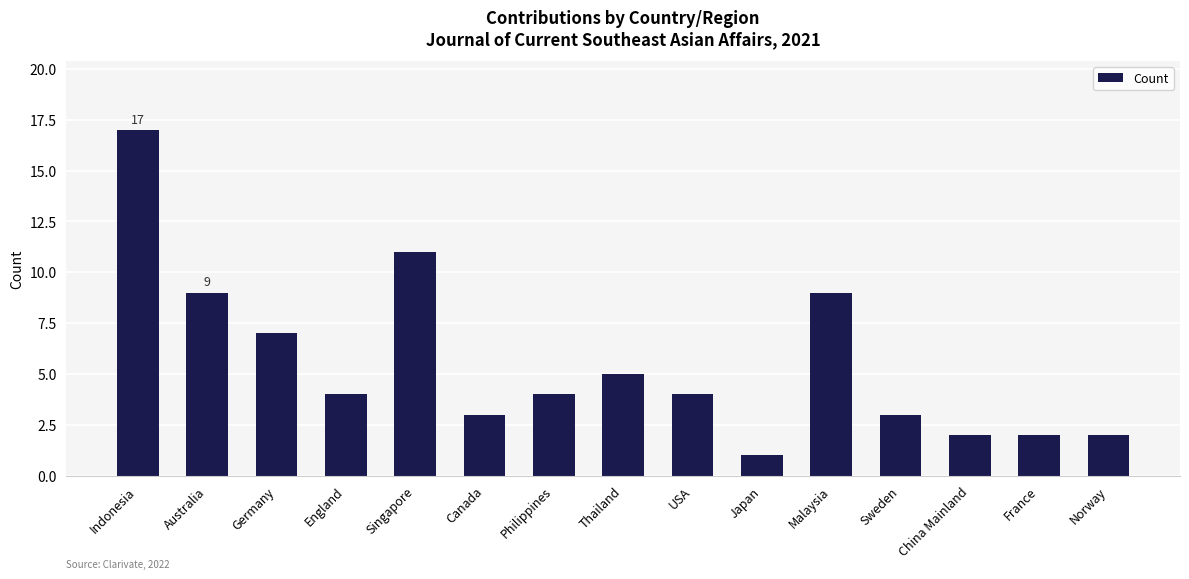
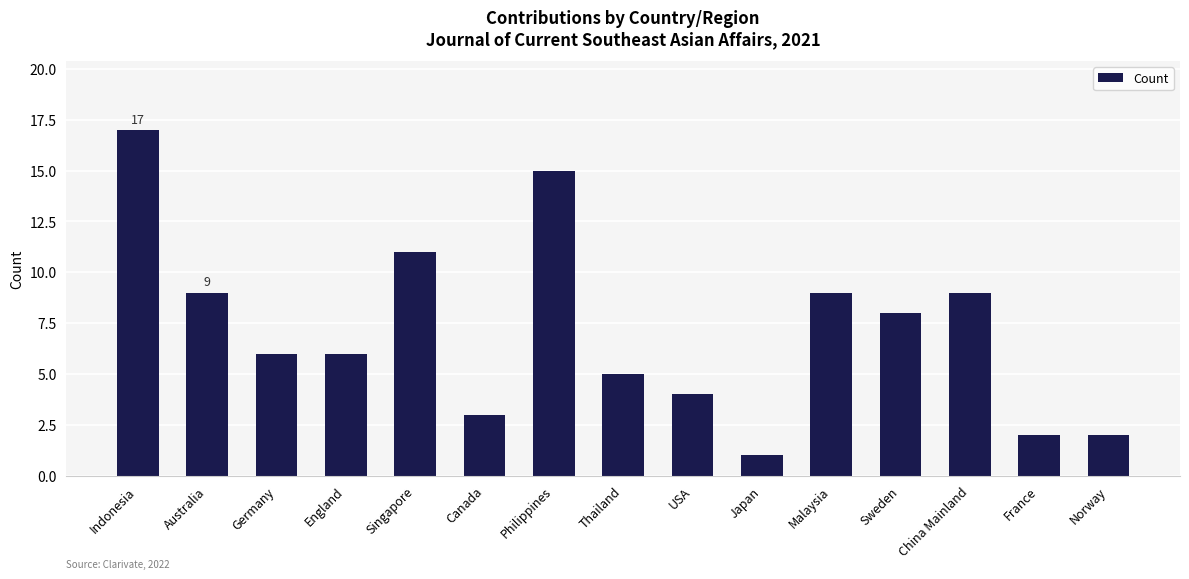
Germany: 7 -> 6
England: 4 -> 6
Philippines: 4 -> 15
Sweden: 3 -> 8
China Mainland: 2 -> 9
